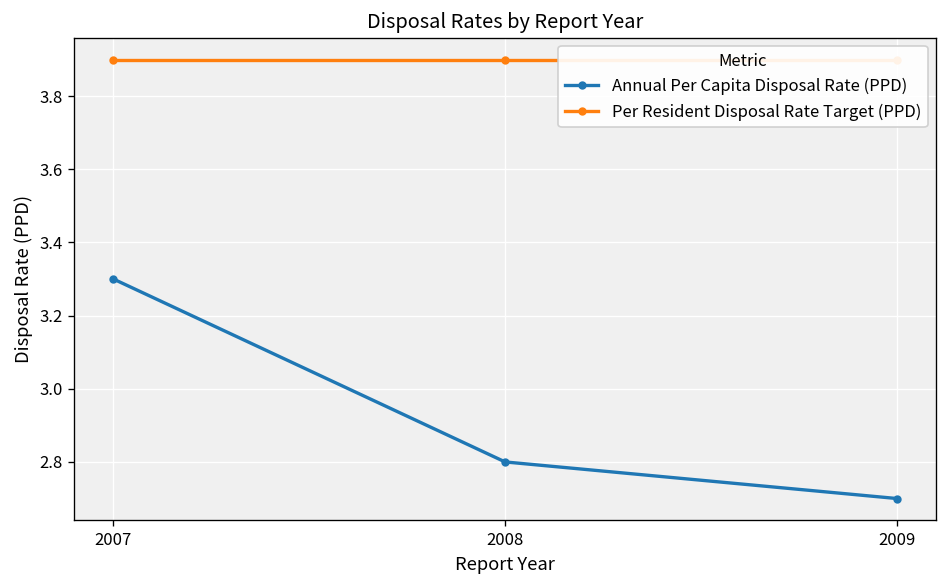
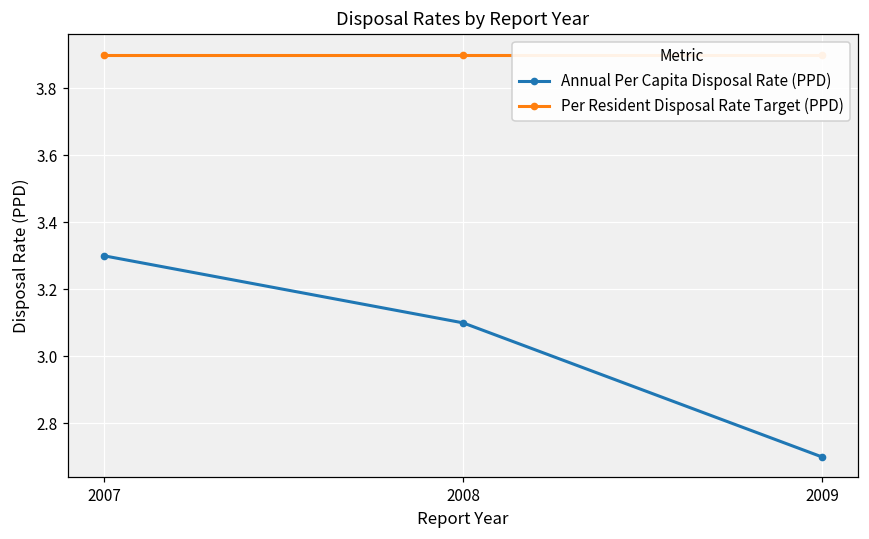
Annual Per Capita Disposal Rate (PPD), 2008: 2.8 -> 3.1
